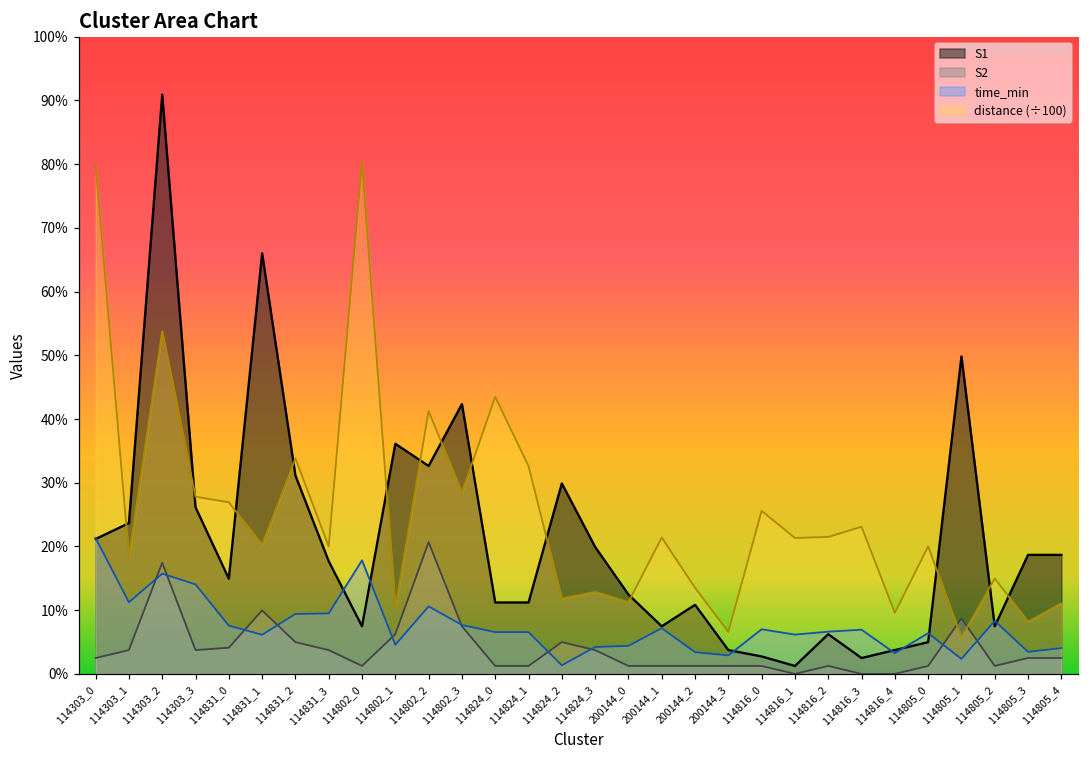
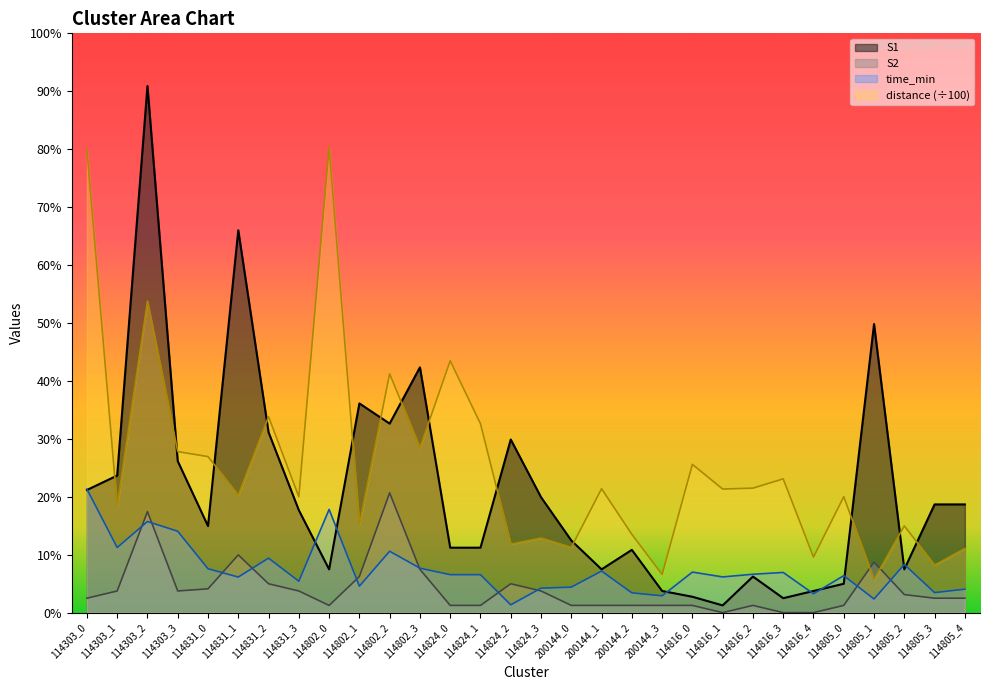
time_min, 114831_3: 9% -> 5%
distance (÷100), 114802_1: 10% -> 15%
S2, 114805_2: 1% -> 3%
